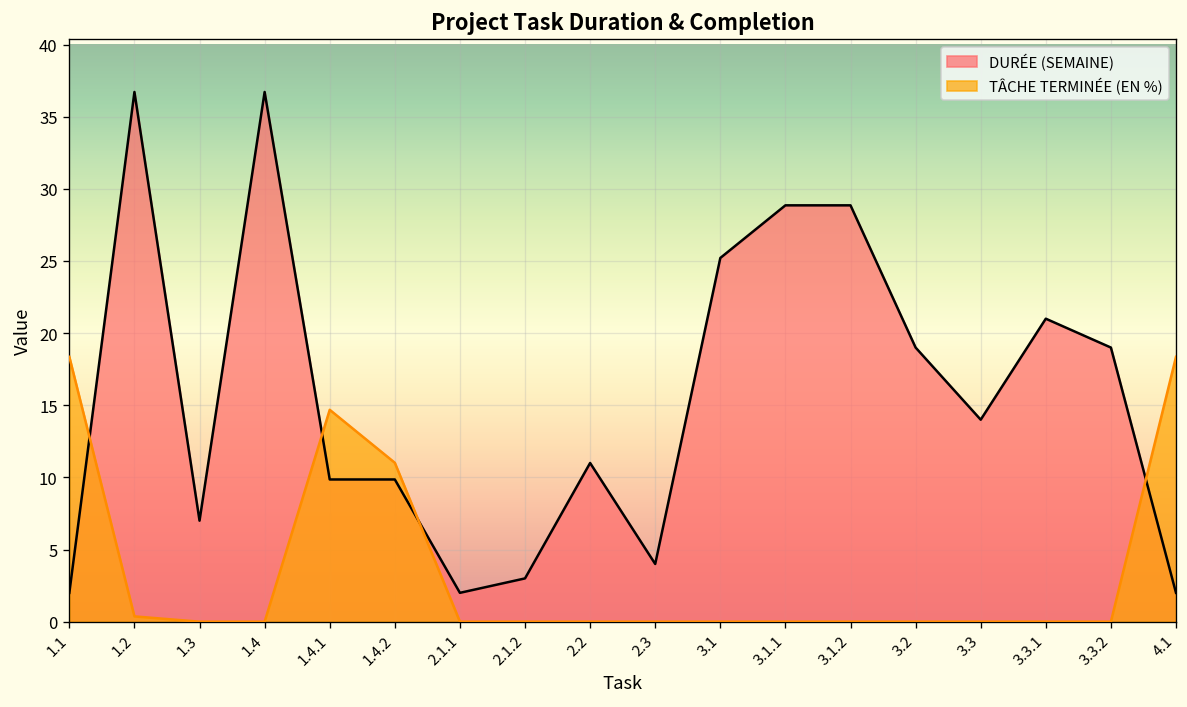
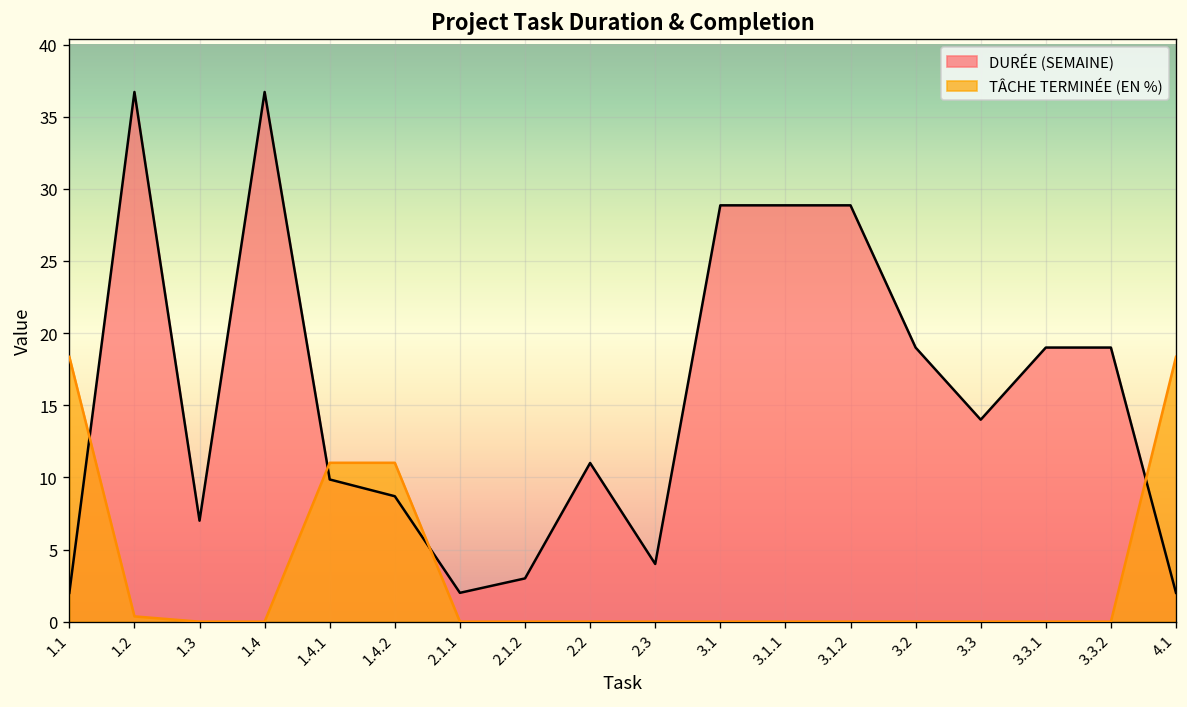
TÂCHE TERMINÉE (EN %), 1.4.1: 14.7 -> 11.0
DURÉE (SEMAINE), 1.4.2: 9.9 -> 8.7
DURÉE (SEMAINE), 3.1: 25.2 -> 28.9
DURÉE (SEMAINE), 3.3.1: 21 -> 19
